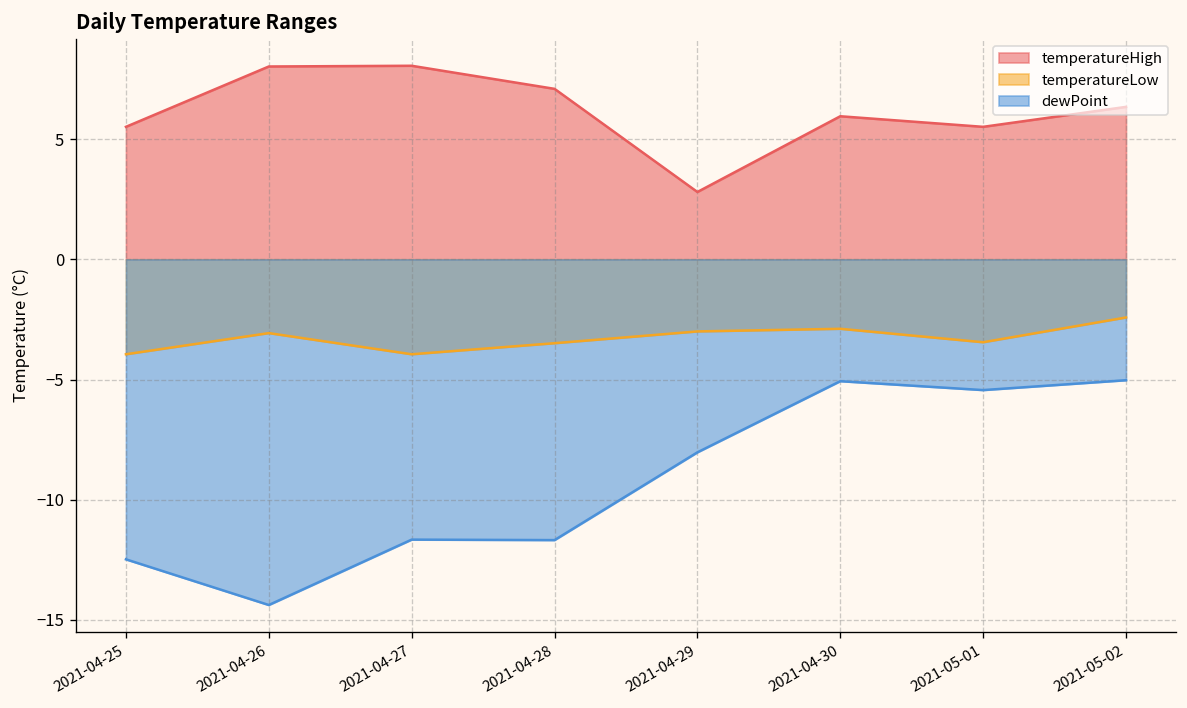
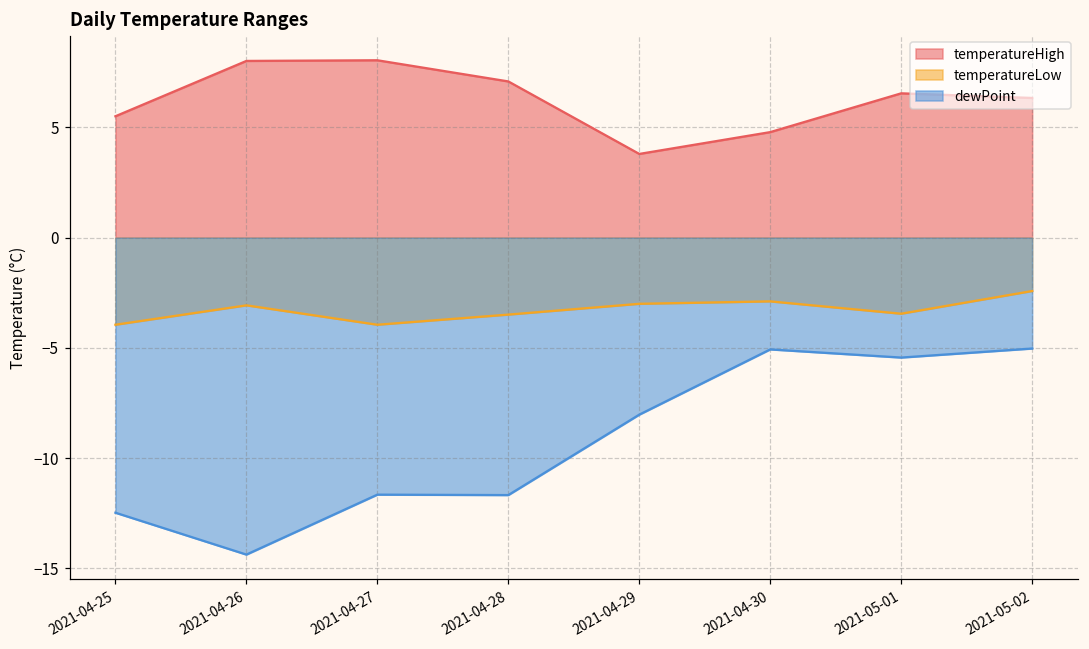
temperatureHigh, 2021-04-29: 2.8 -> 3.8
temperatureHigh, 2021-04-30: 6.0 -> 4.8
temperatureHigh, 2021-05-01: 5.5 -> 6.6
